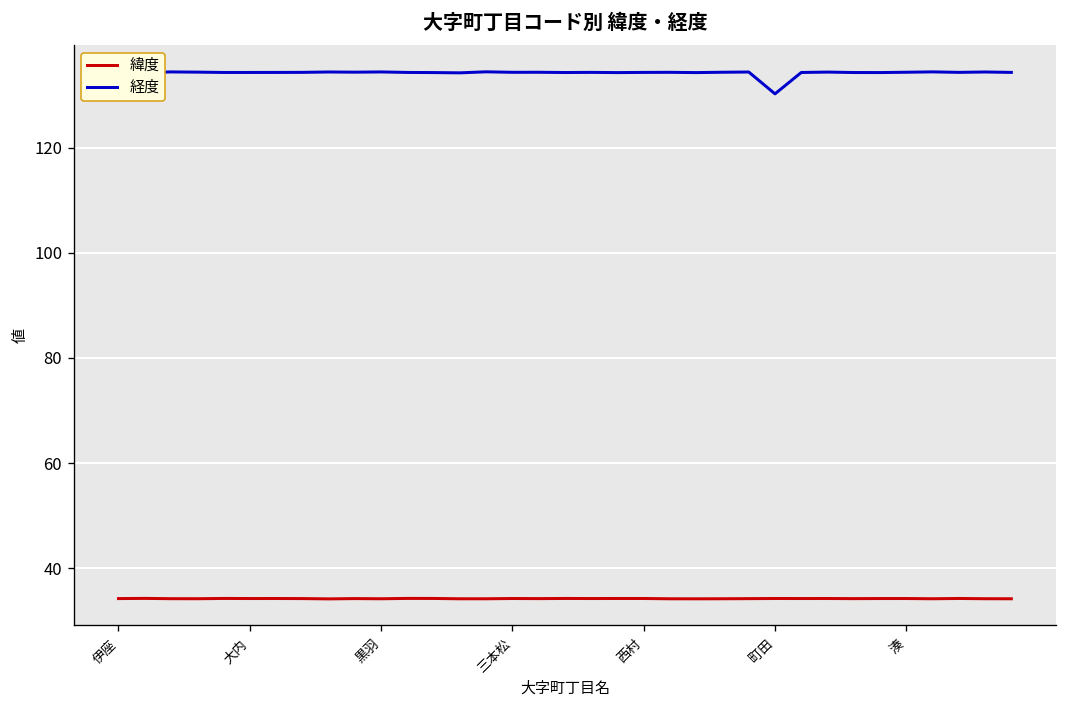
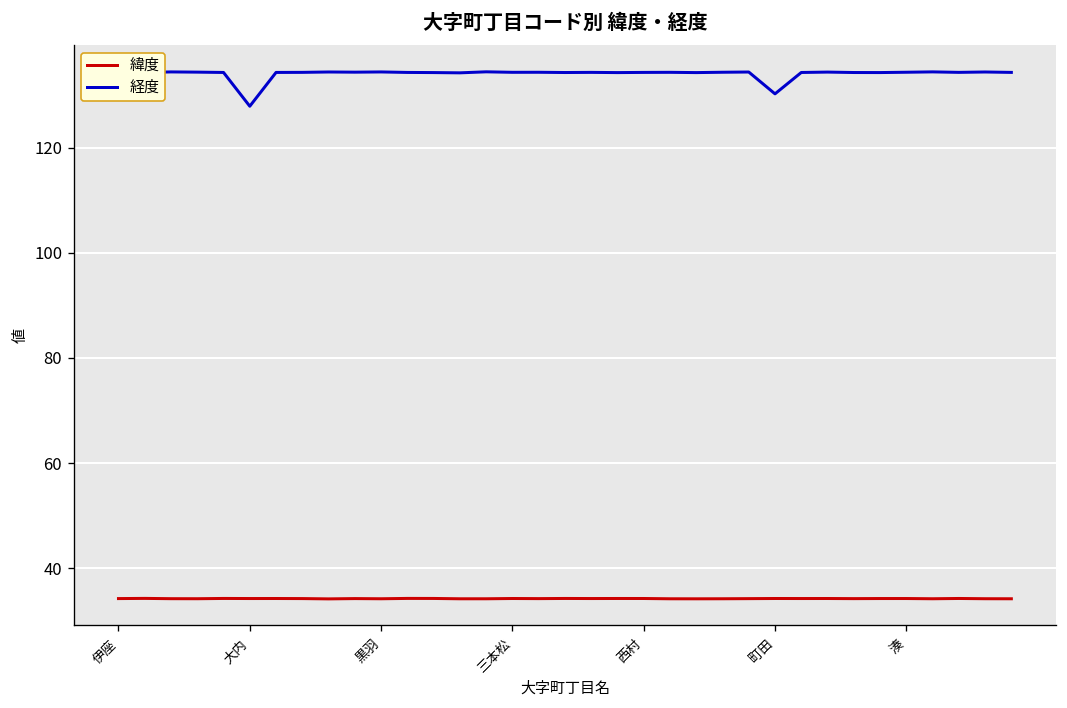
経度, 大内: 134 -> 128
